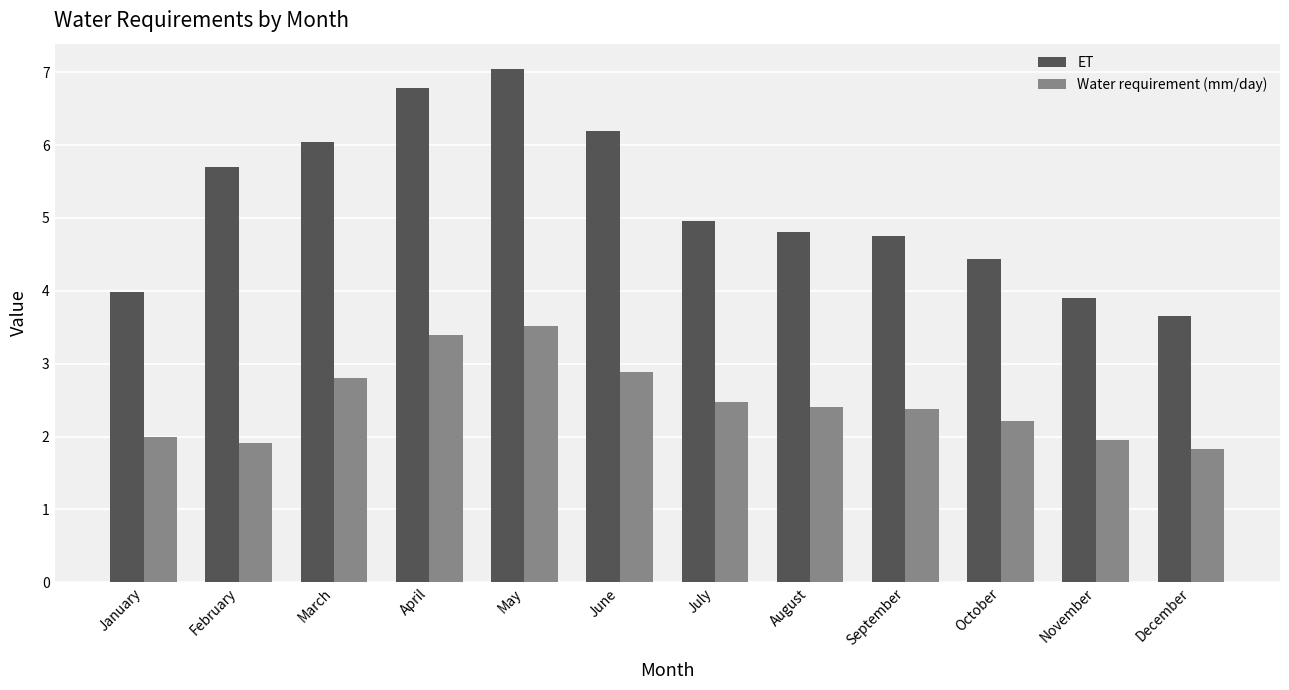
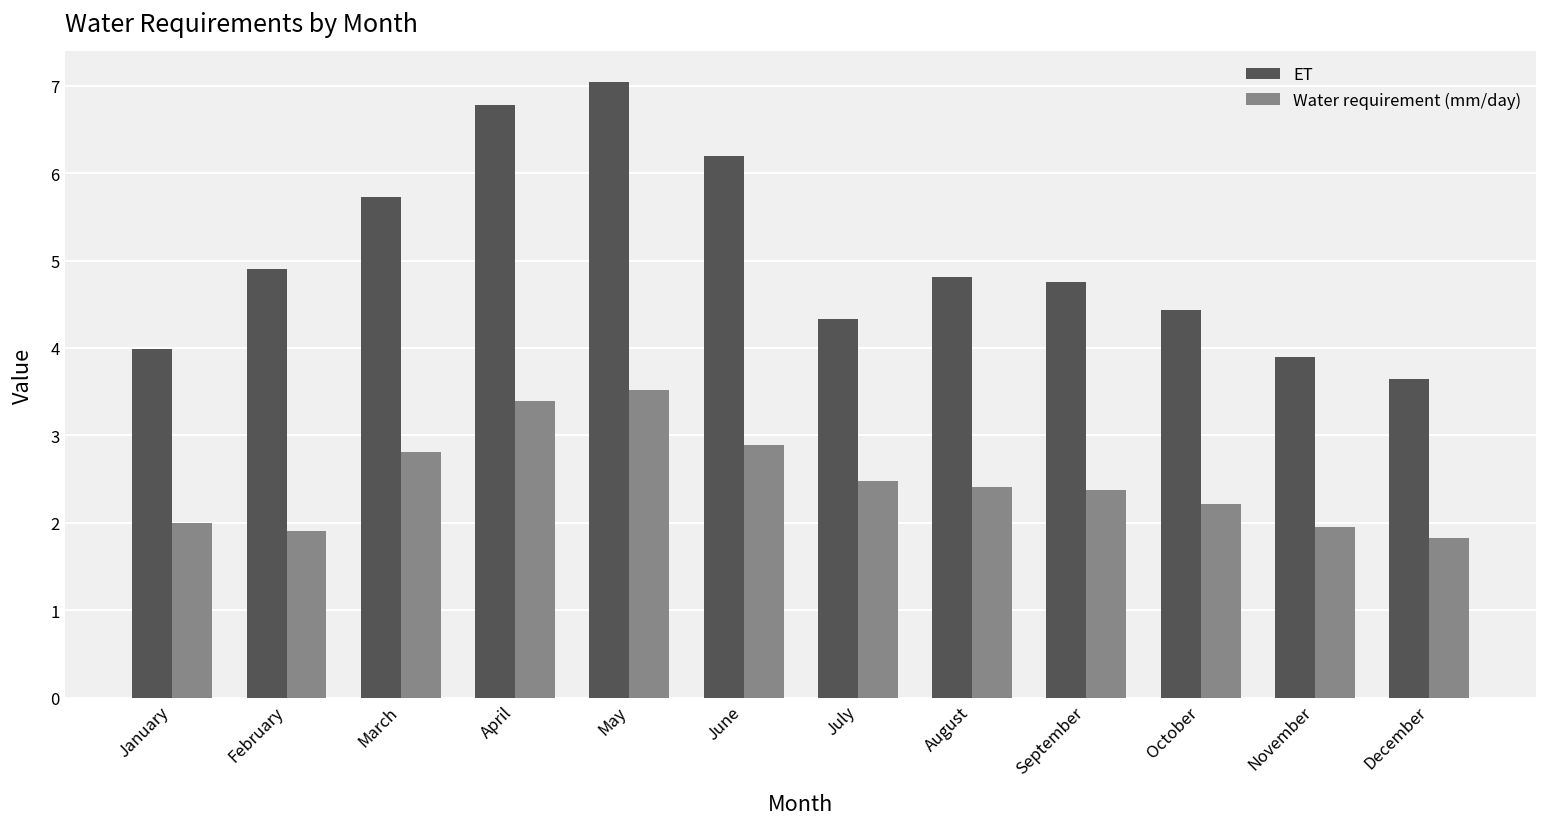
ET, February: 5.7 -> 4.9
ET, March: 6.0 -> 5.7
ET, July: 5.0 -> 4.3
